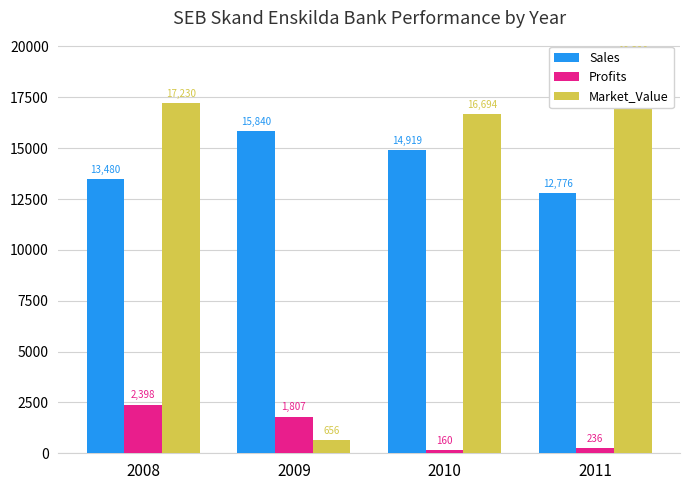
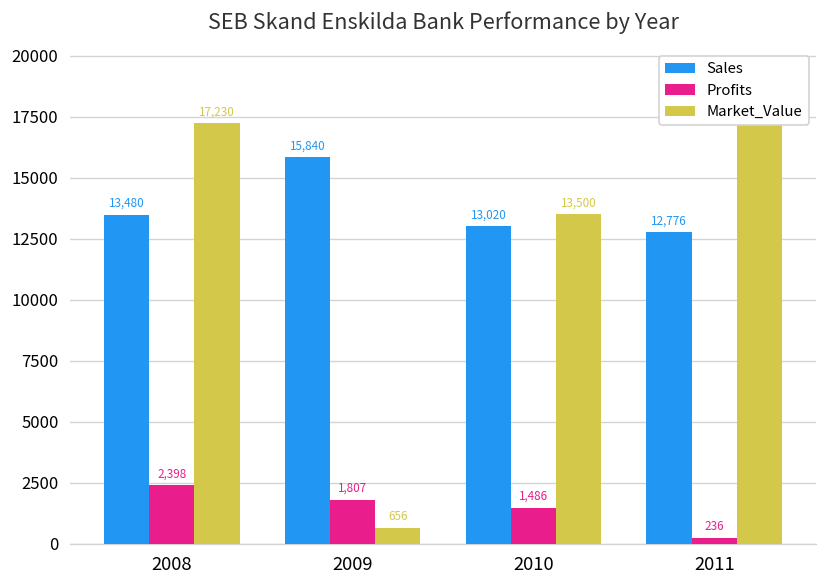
Sales, 2010: 14,919 -> 13,020
Profits, 2010: 160 -> 1,486
Market_Value, 2010: 16,694 -> 13,500
